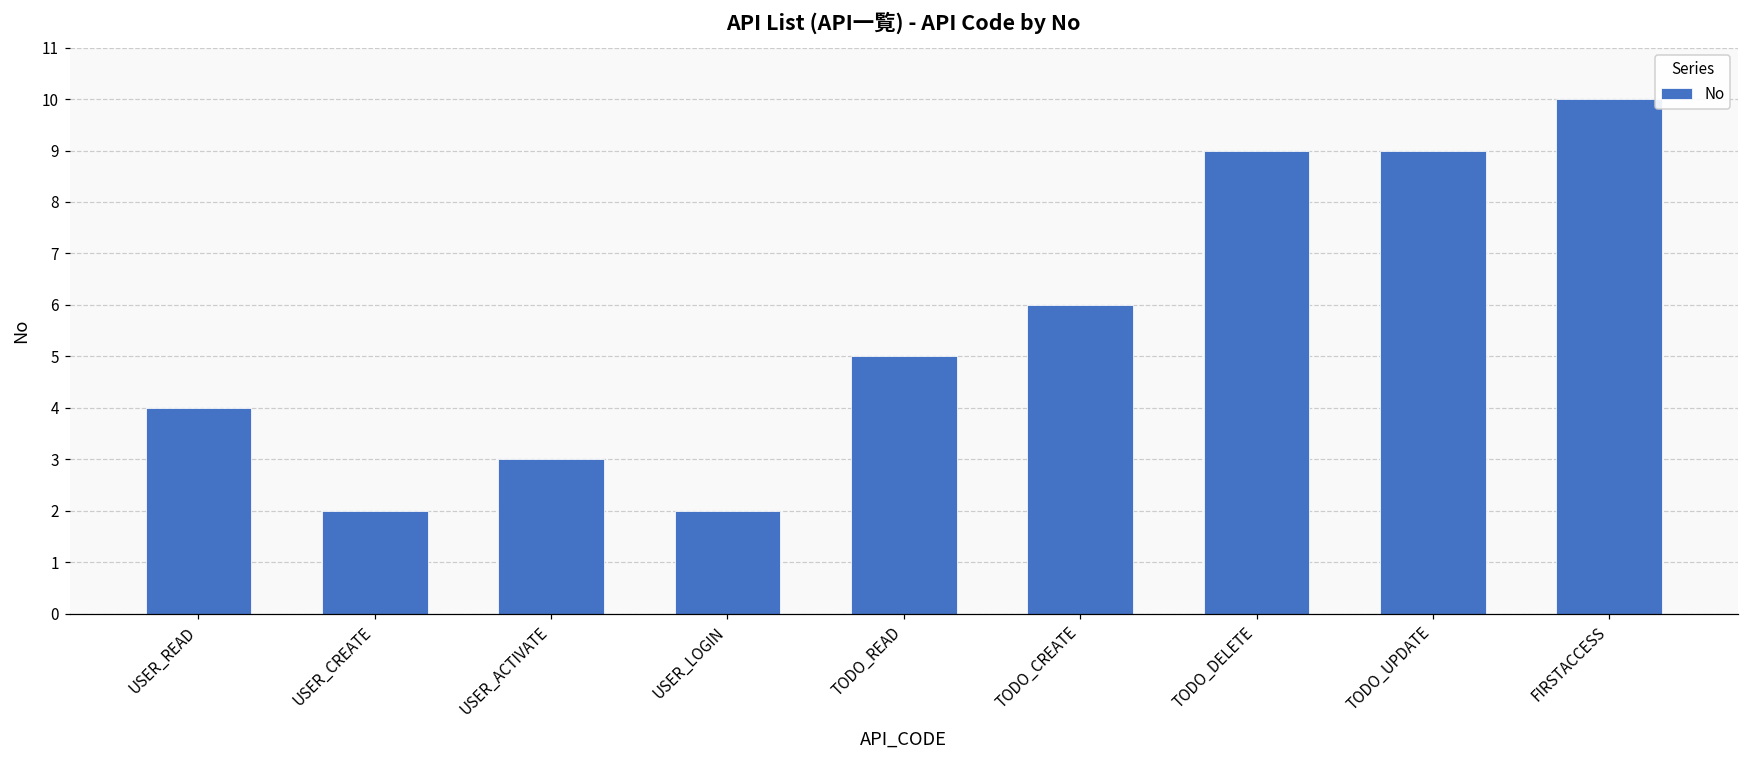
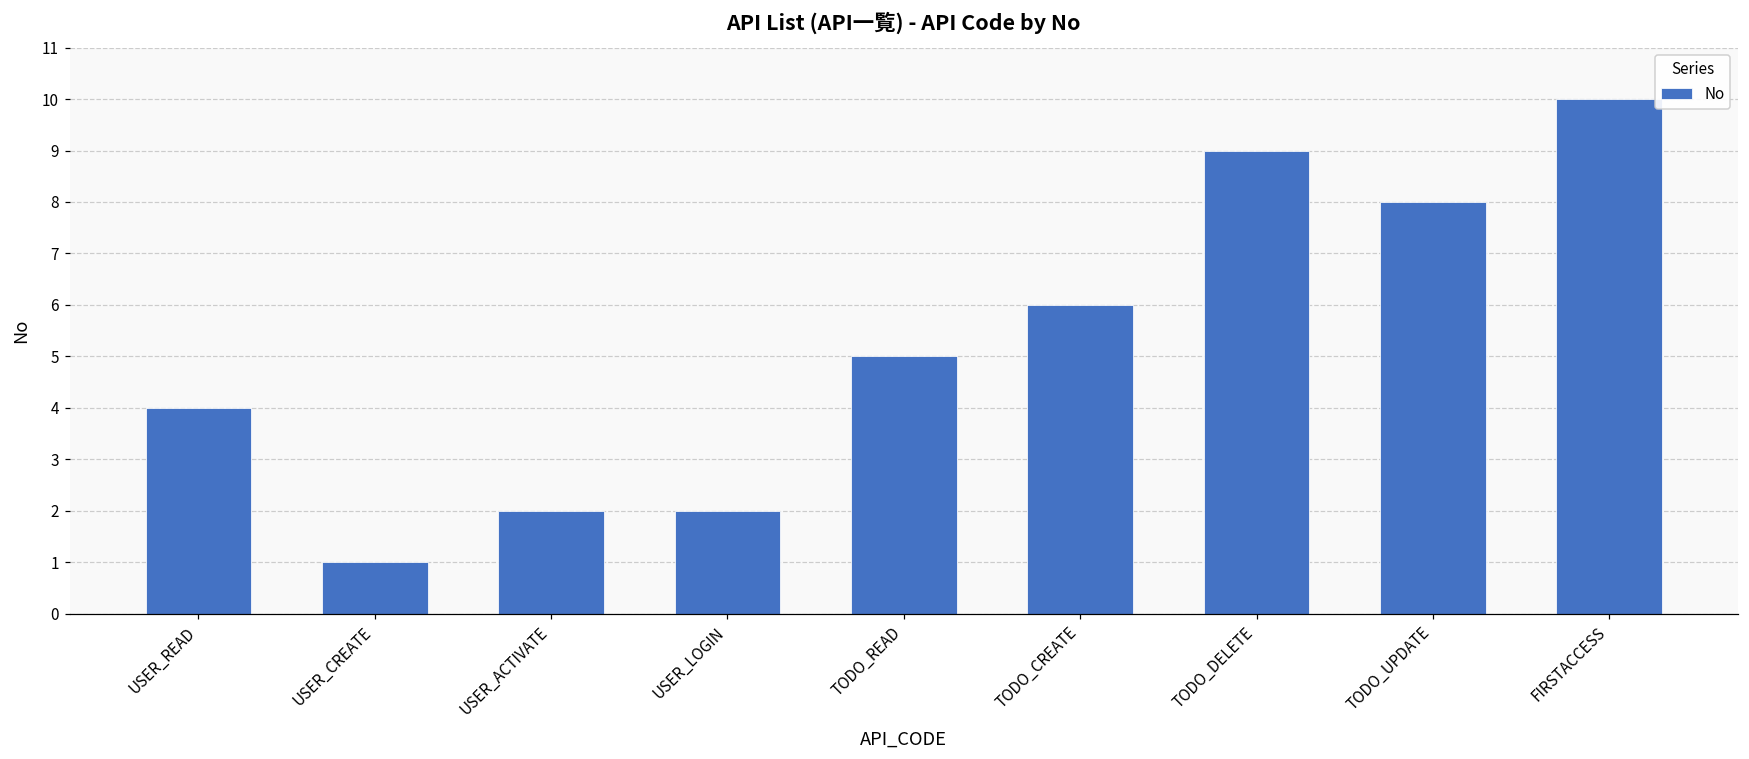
USER_CREATE: 2 -> 1
USER_ACTIVATE: 3 -> 2
TODO_UPDATE: 9 -> 8
